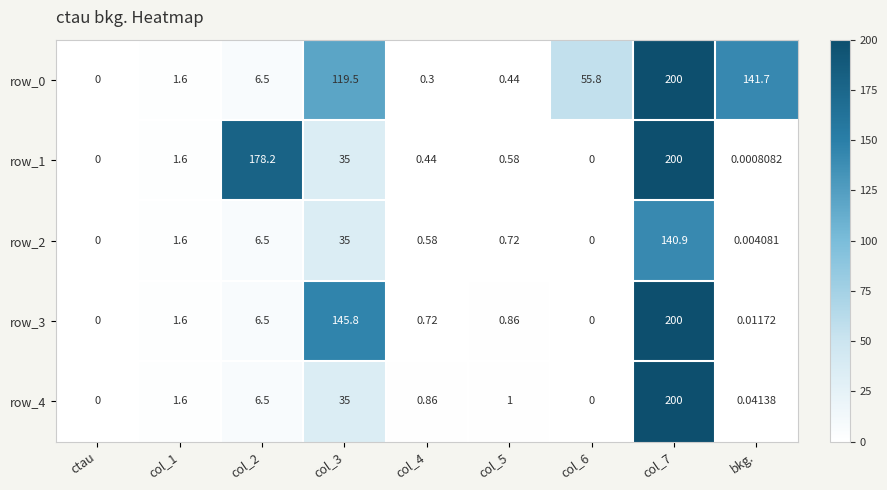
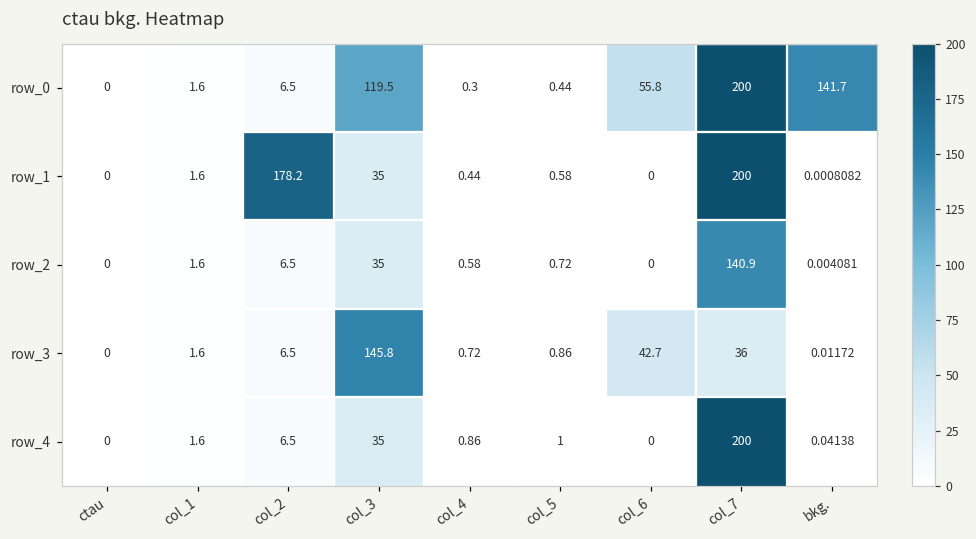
row_3, col_6: 0 -> 42.7
row_3, col_7: 200 -> 36
